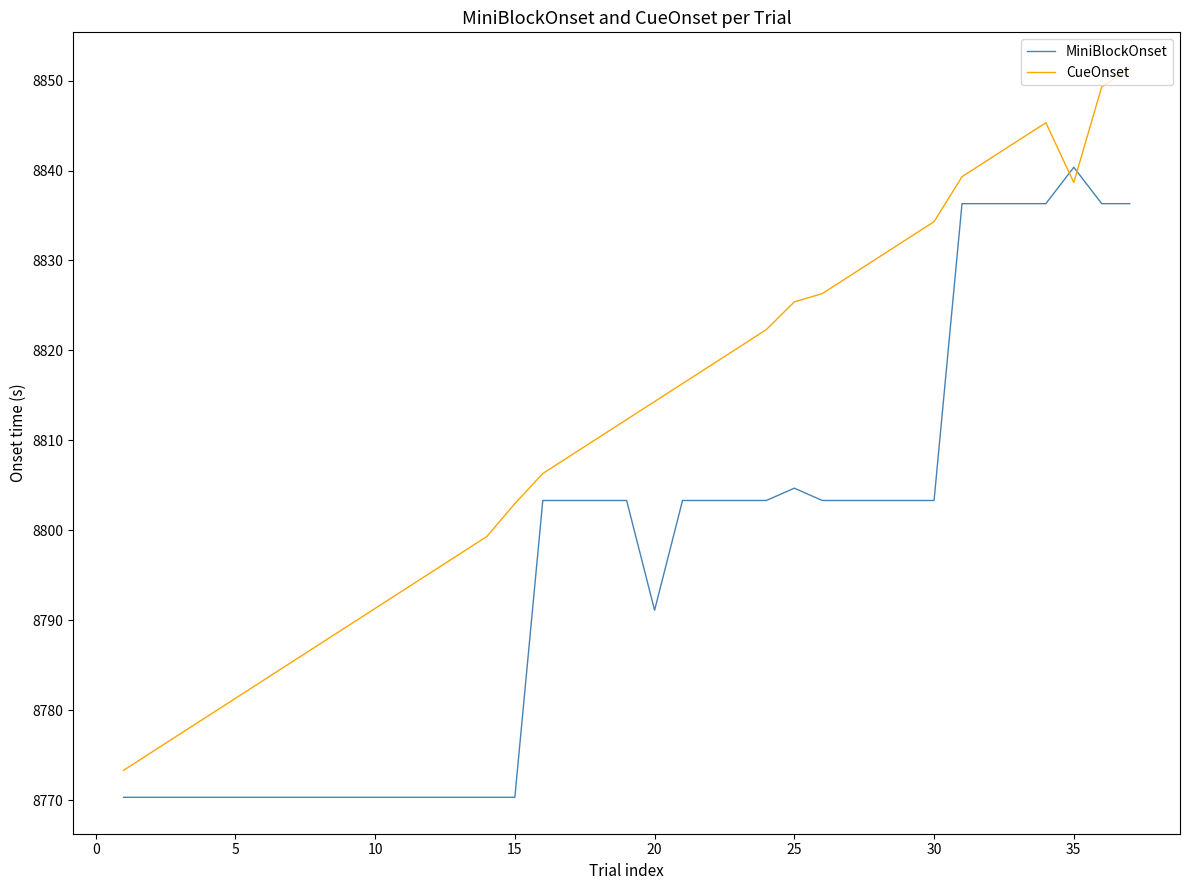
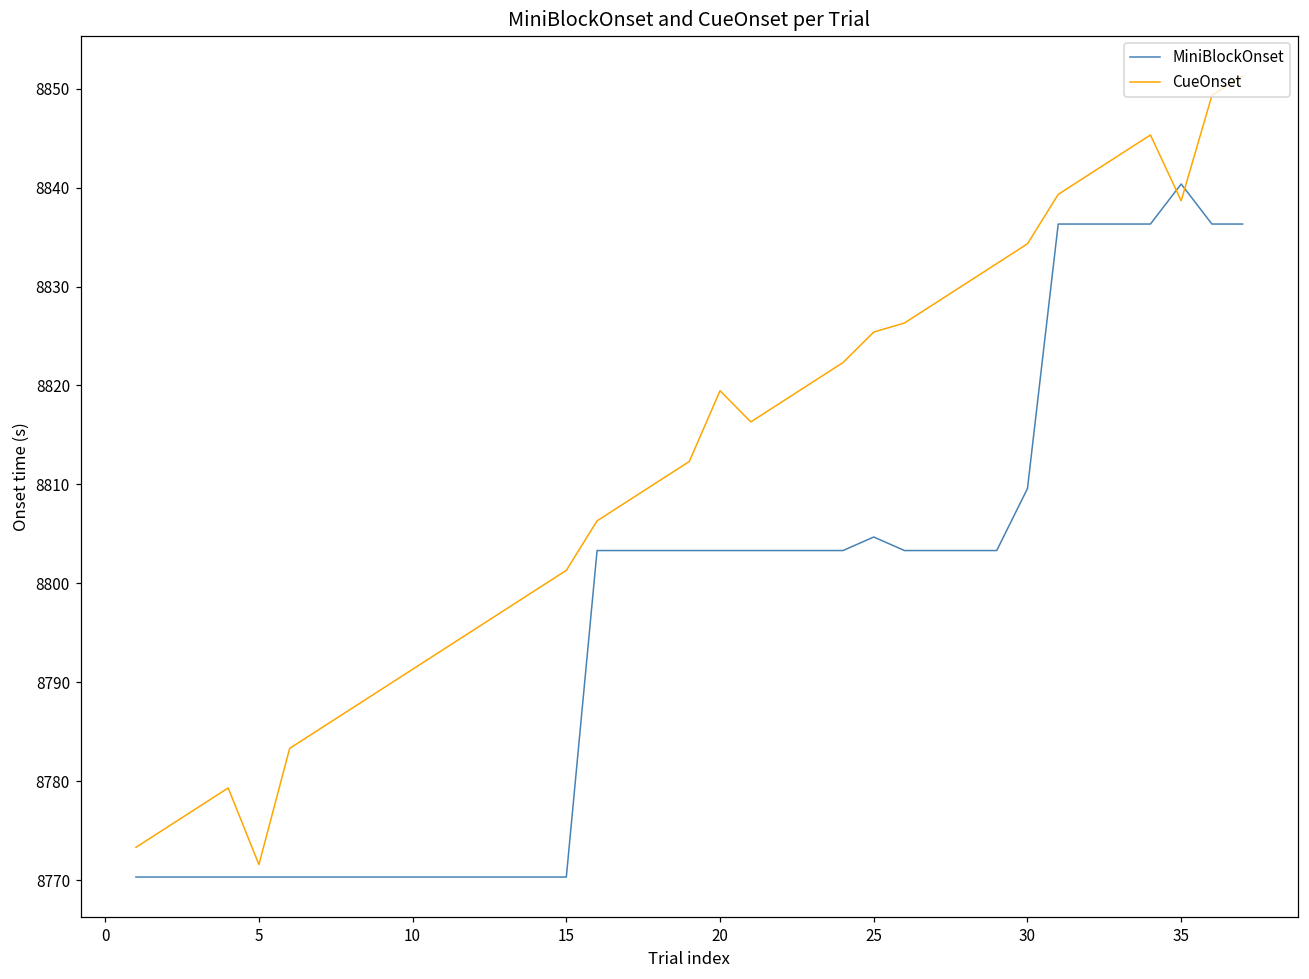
CueOnset, 5: 8781 -> 8772
CueOnset, 15: 8803 -> 8801
MiniBlockOnset, 20: 8791 -> 8803
CueOnset, 20: 8814 -> 8819
MiniBlockOnset, 30: 8803 -> 8810
